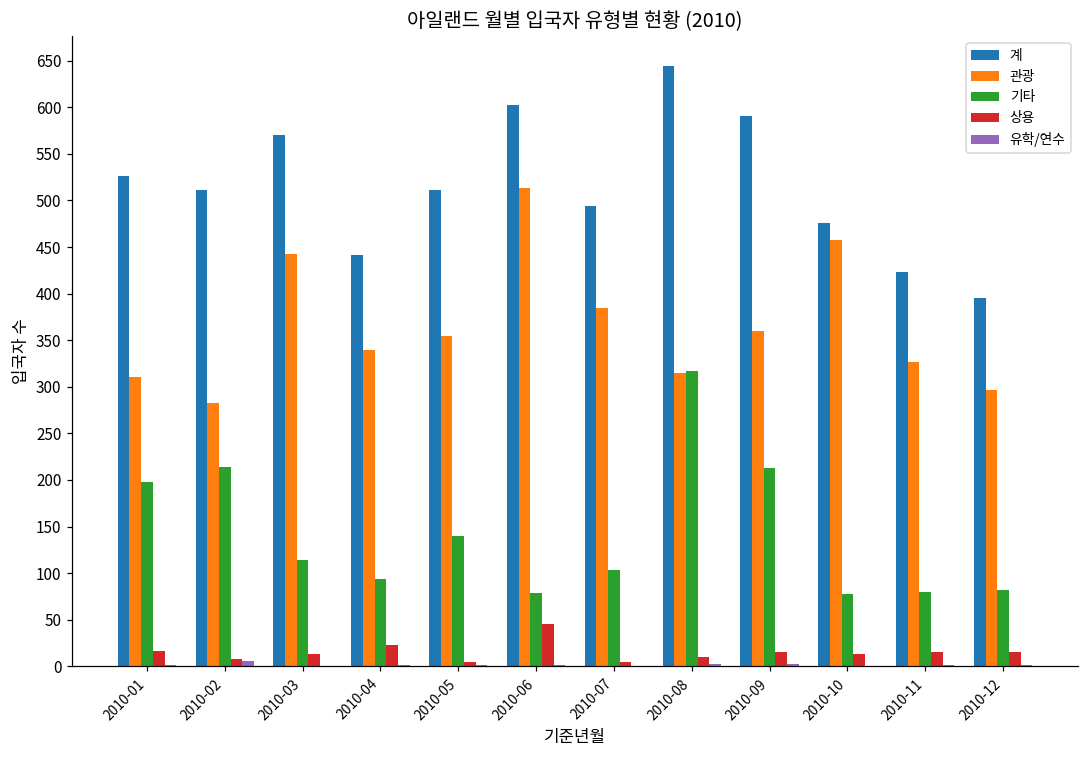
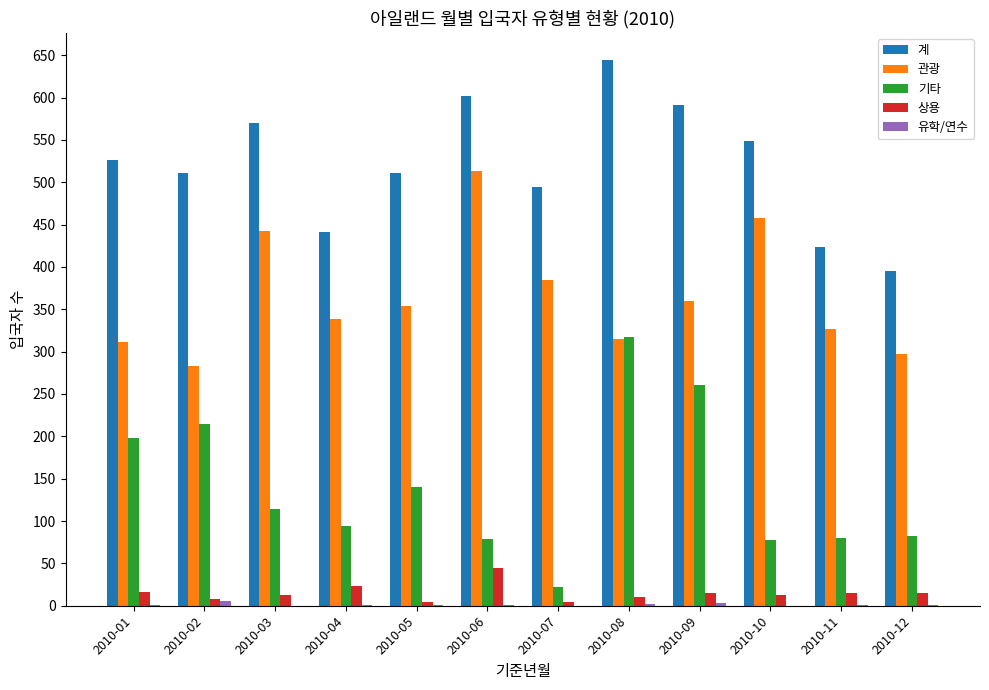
기타, 2010-07: 100 -> 20
기타, 2010-09: 210 -> 260
계, 2010-10: 480 -> 550
